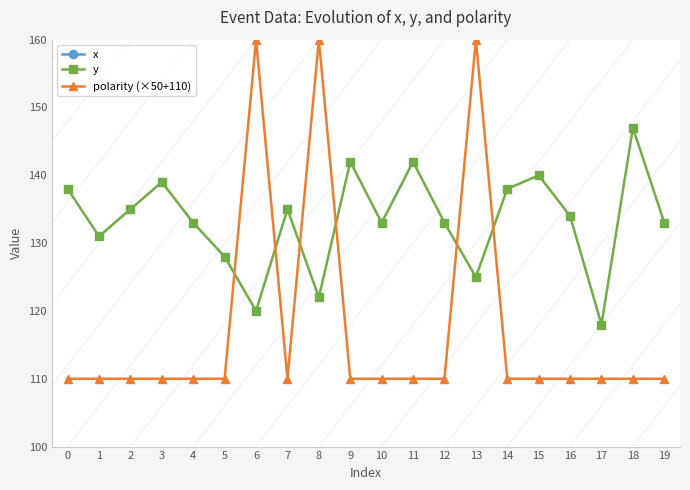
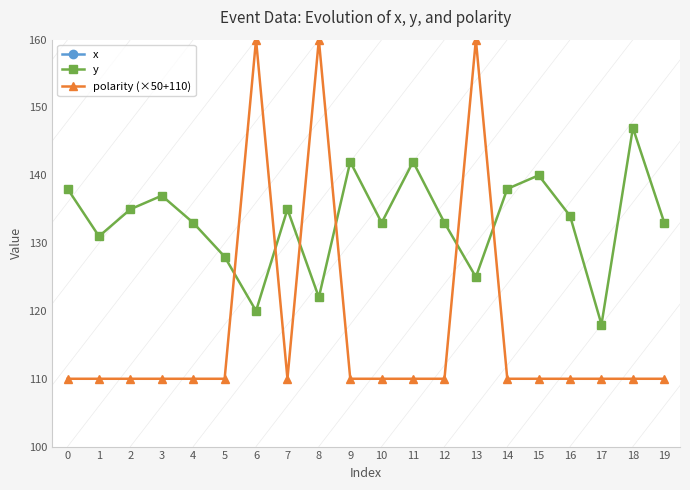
y, 3: 139 -> 137
